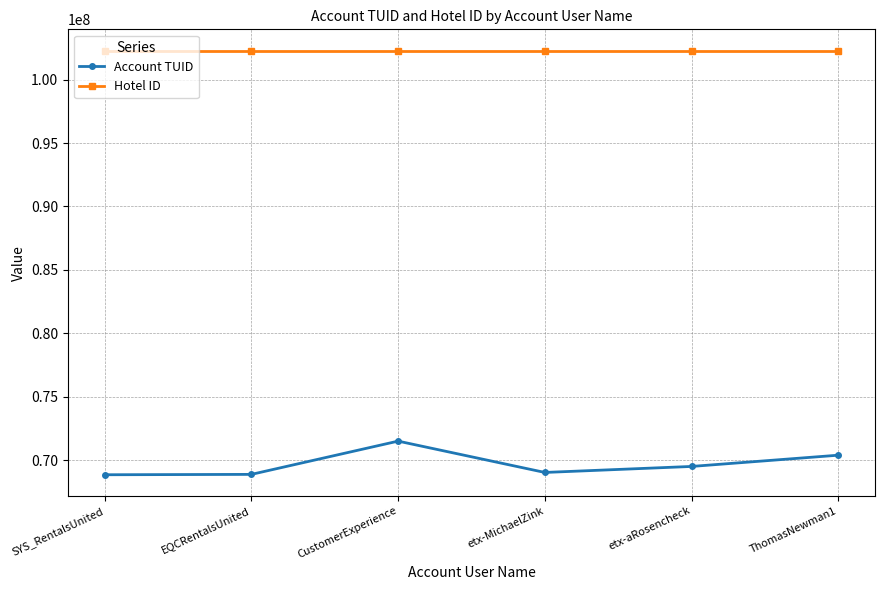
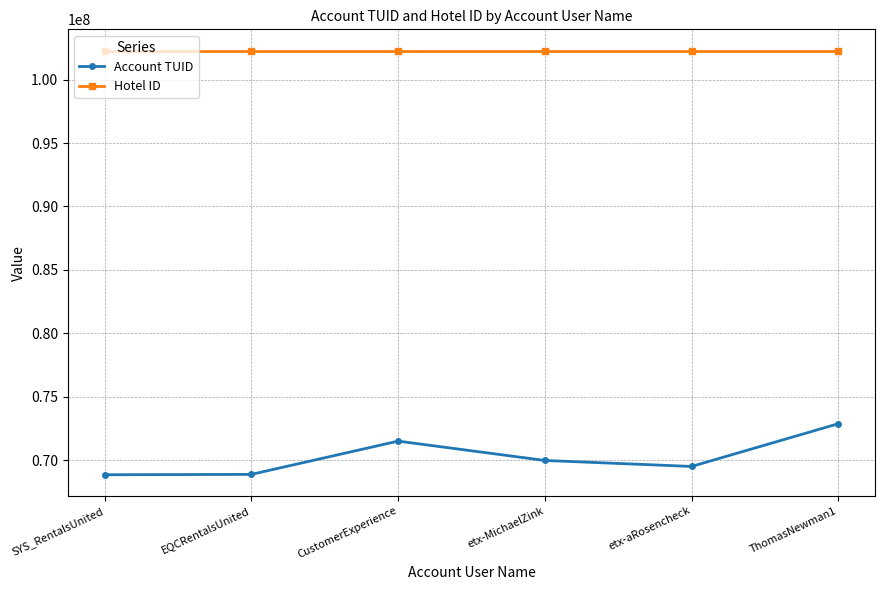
Account TUID, etx-MichaelZink: 69000000 -> 70000000
Account TUID, ThomasNewman1: 70400000 -> 72900000
